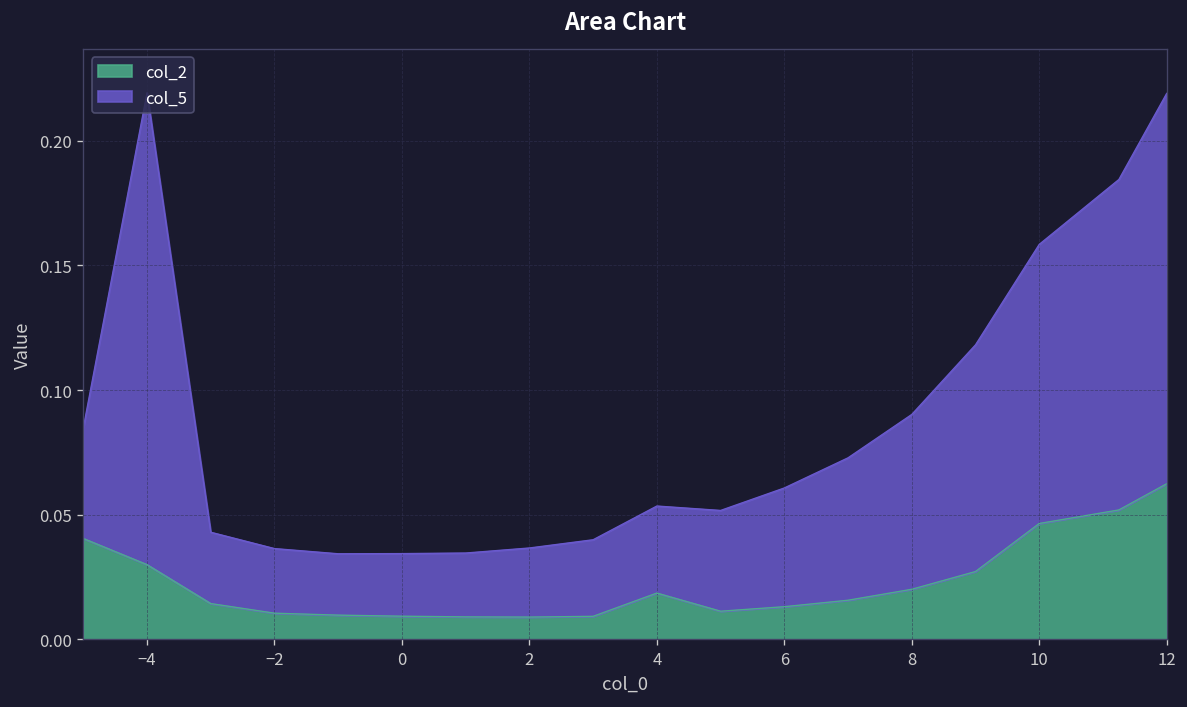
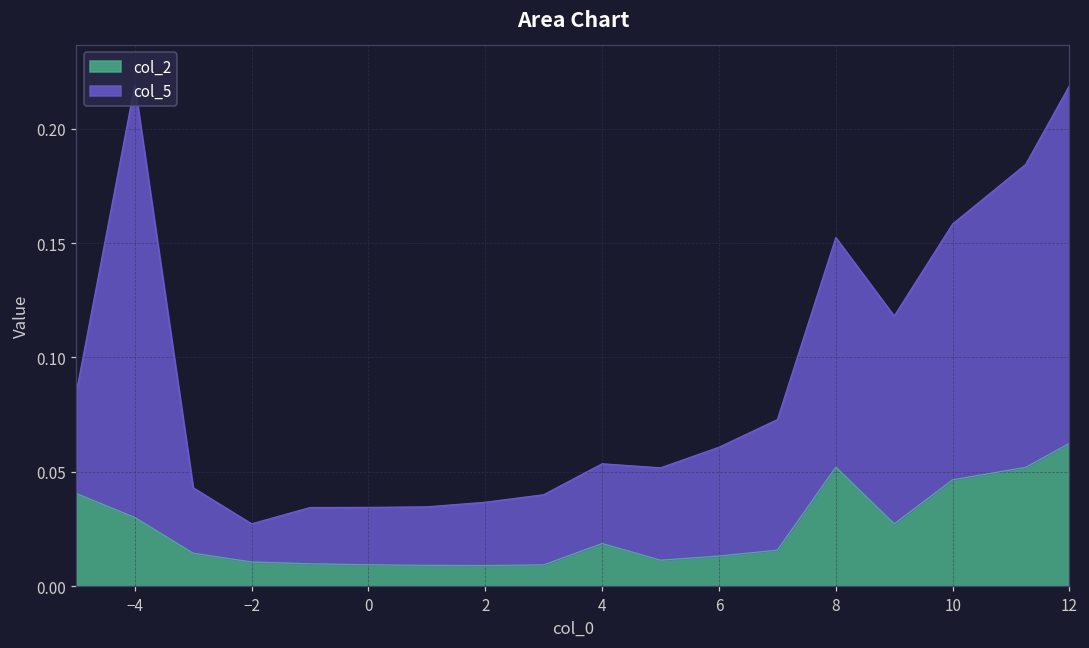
col_5, −2: 0.026 -> 0.017
col_2, 8: 0.020 -> 0.052
col_5, 8: 0.070 -> 0.100
